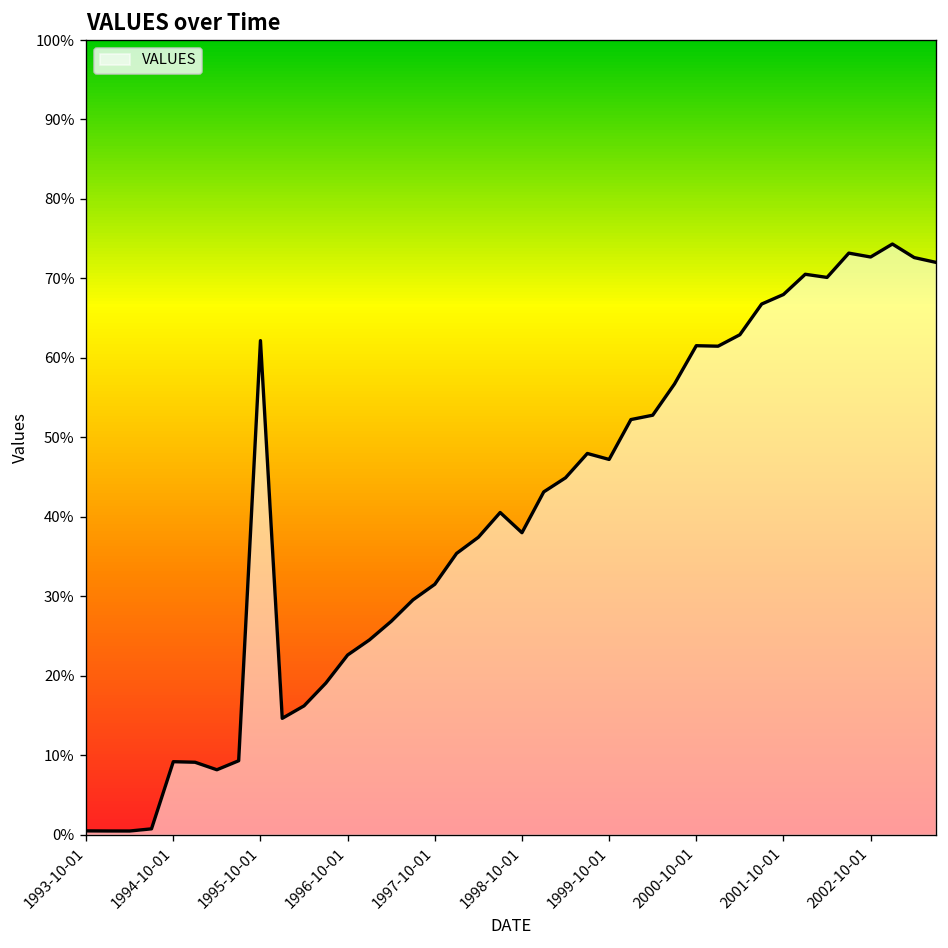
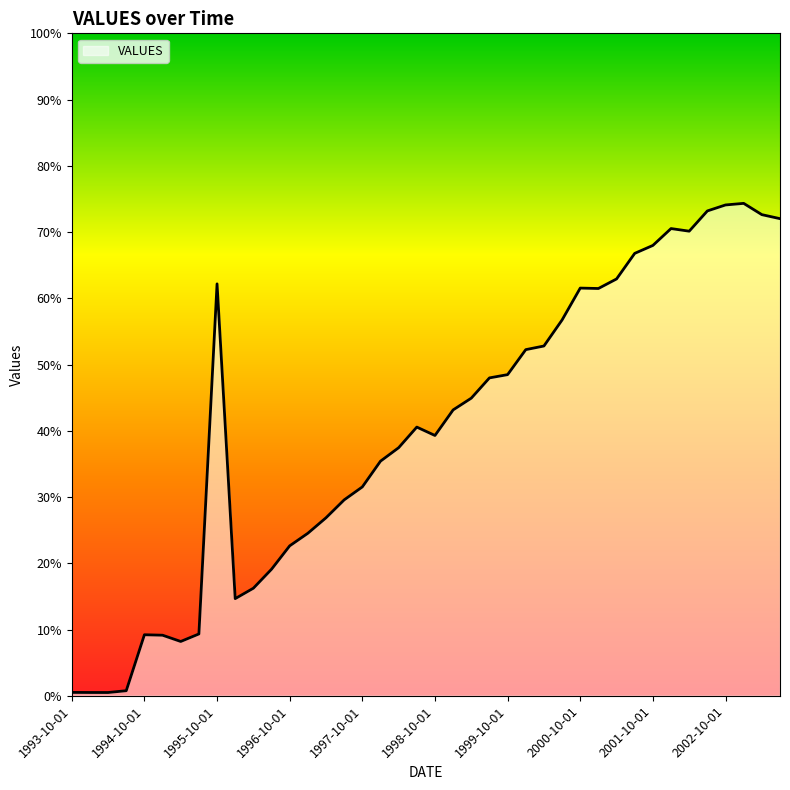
1998-10-01: 38% -> 39%
1999-10-01: 47% -> 48%
2002-10-01: 73% -> 74%
